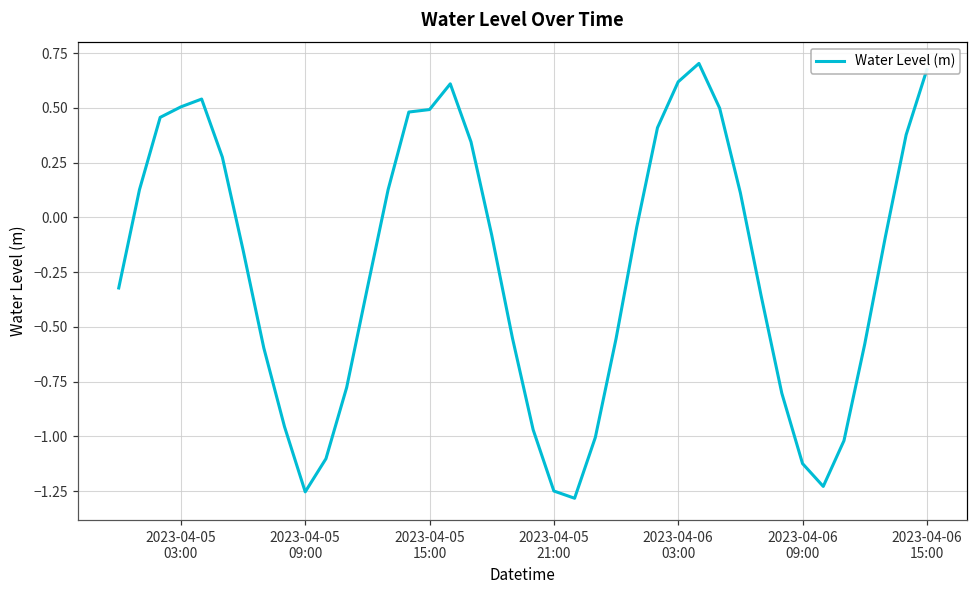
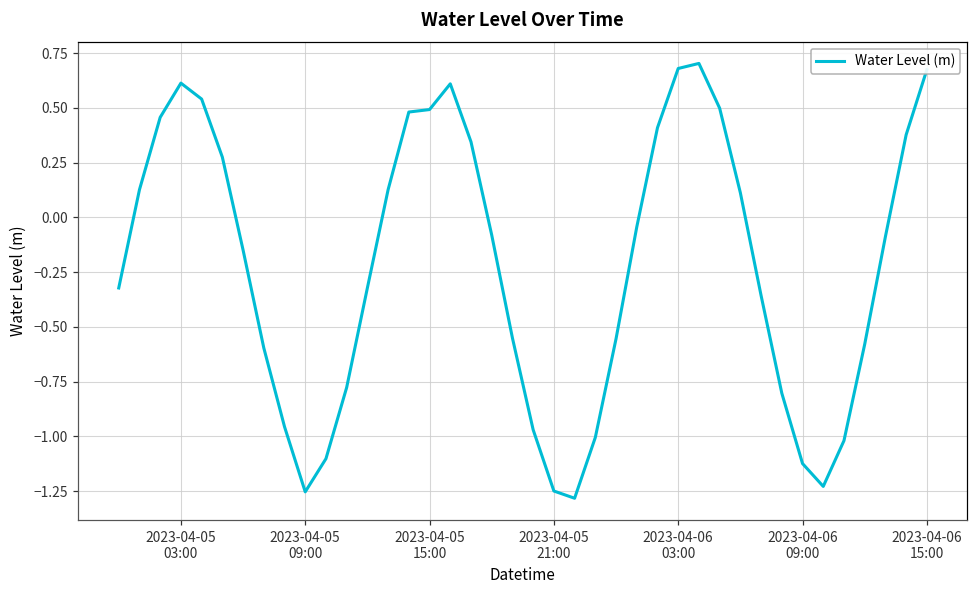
2023-04-05 03:00: 0.50 -> 0.61
2023-04-06 03:00: 0.62 -> 0.68
